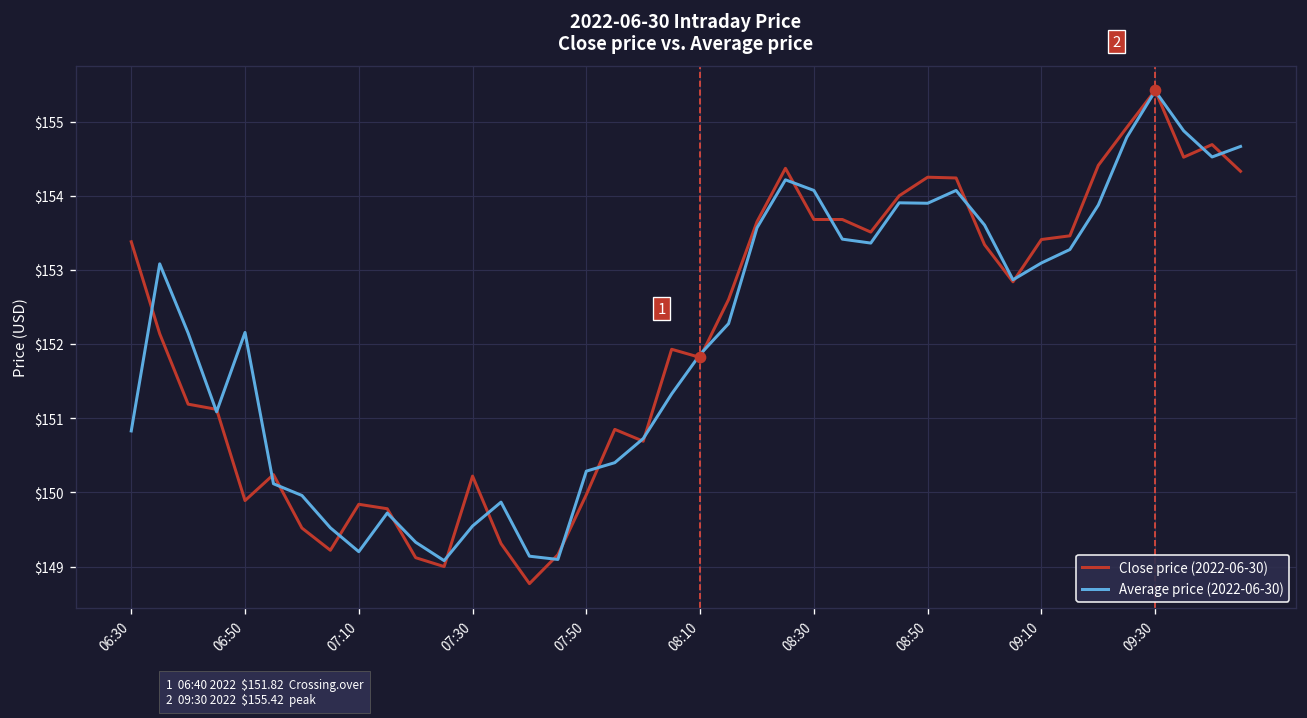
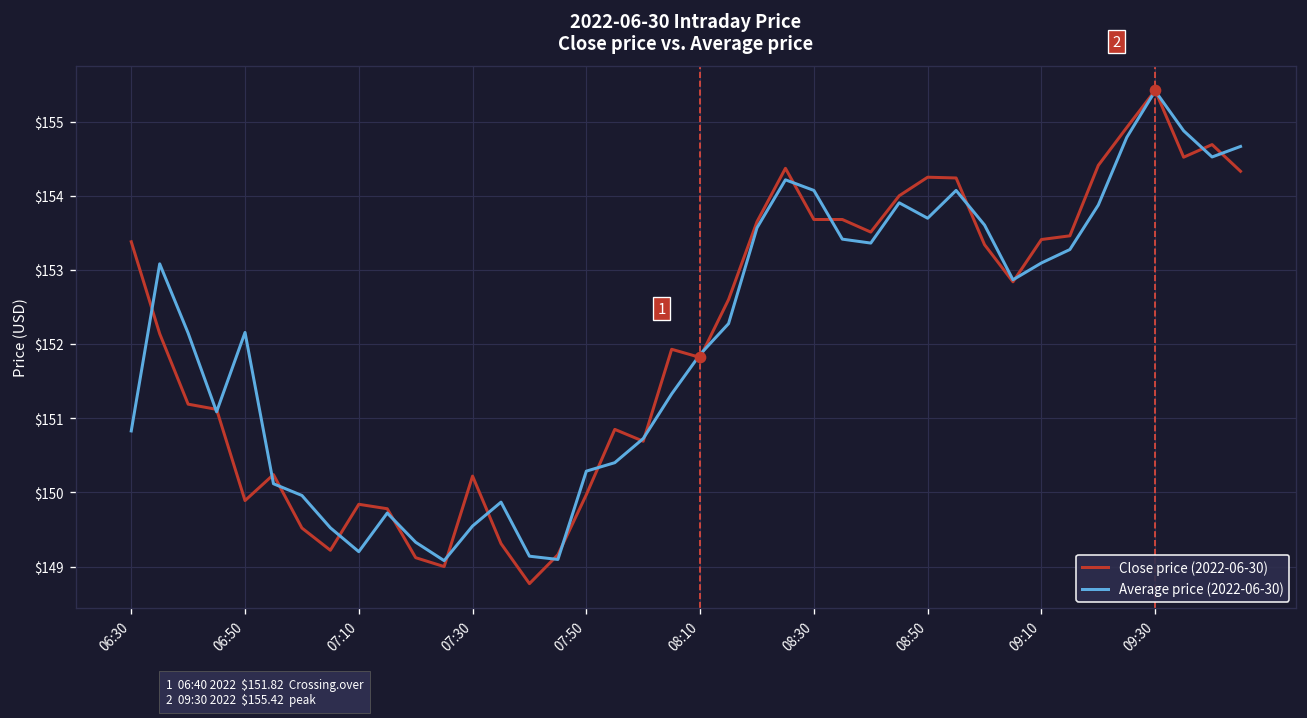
Average price (2022-06-30), 08:50: $153.9 -> $153.7
